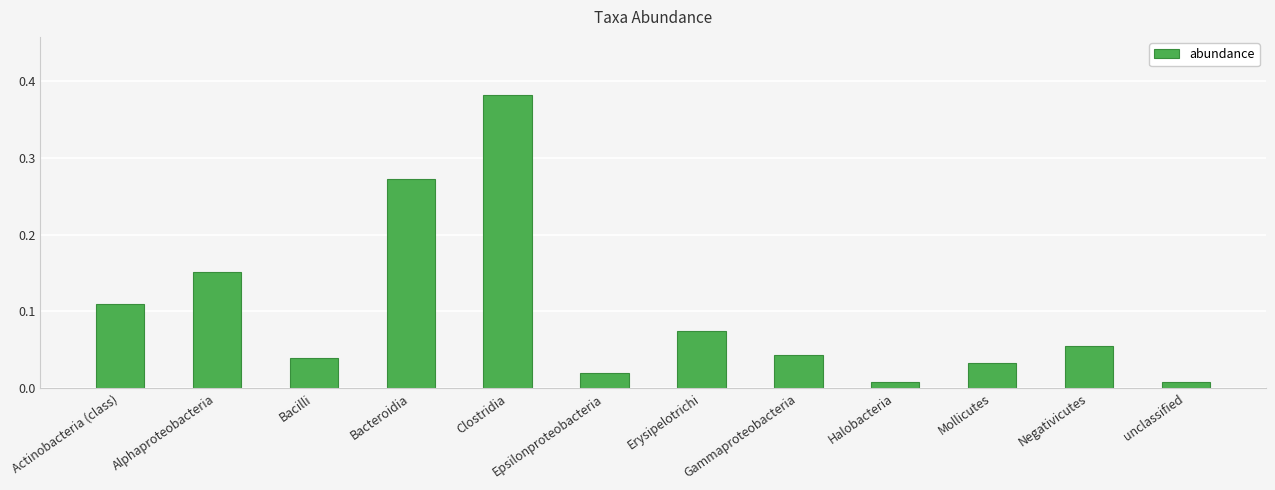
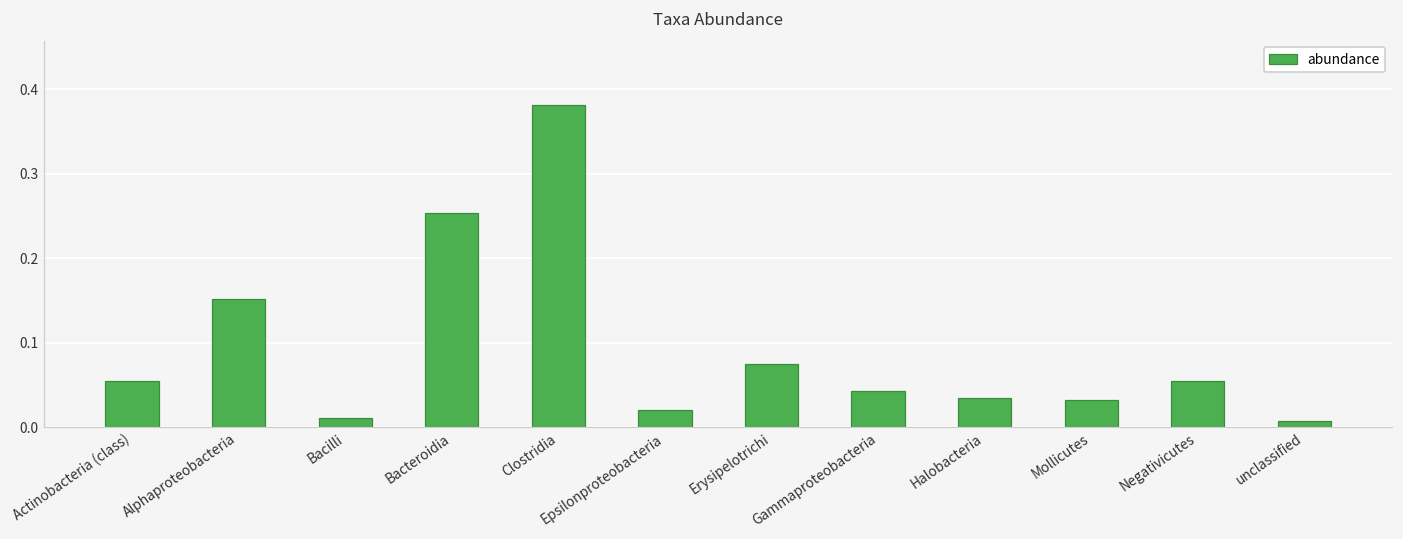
Actinobacteria (class): 0.11 -> 0.05
Bacilli: 0.04 -> 0.01
Bacteroidia: 0.27 -> 0.25
Halobacteria: 0.01 -> 0.03
